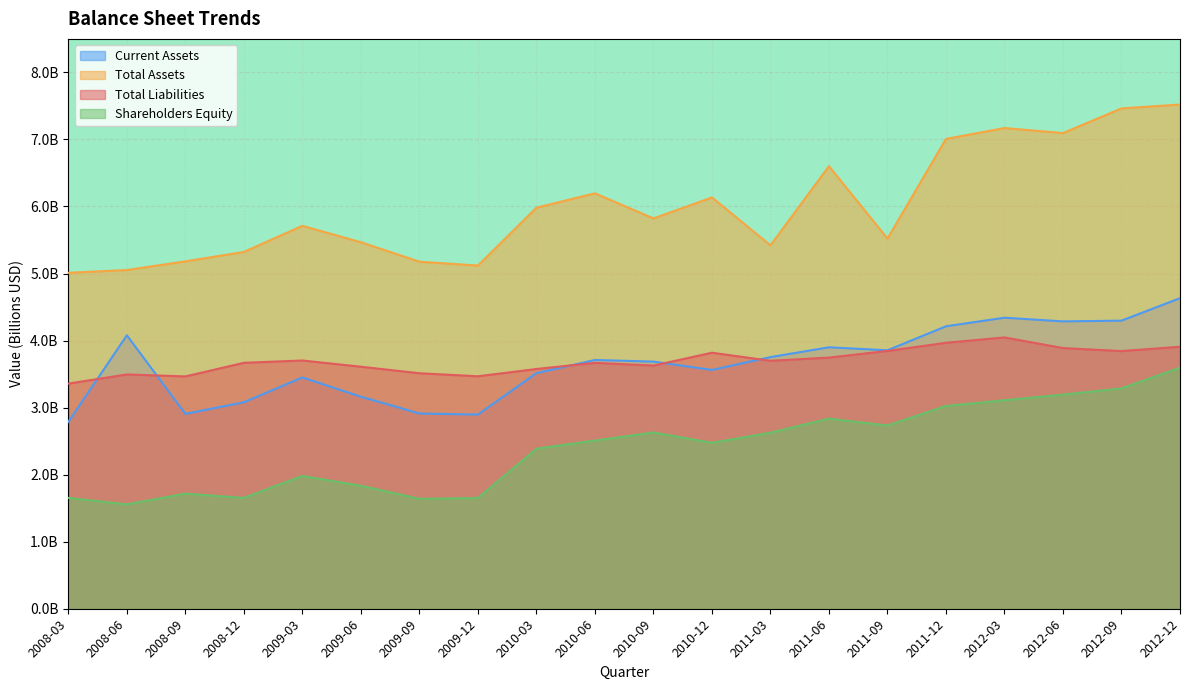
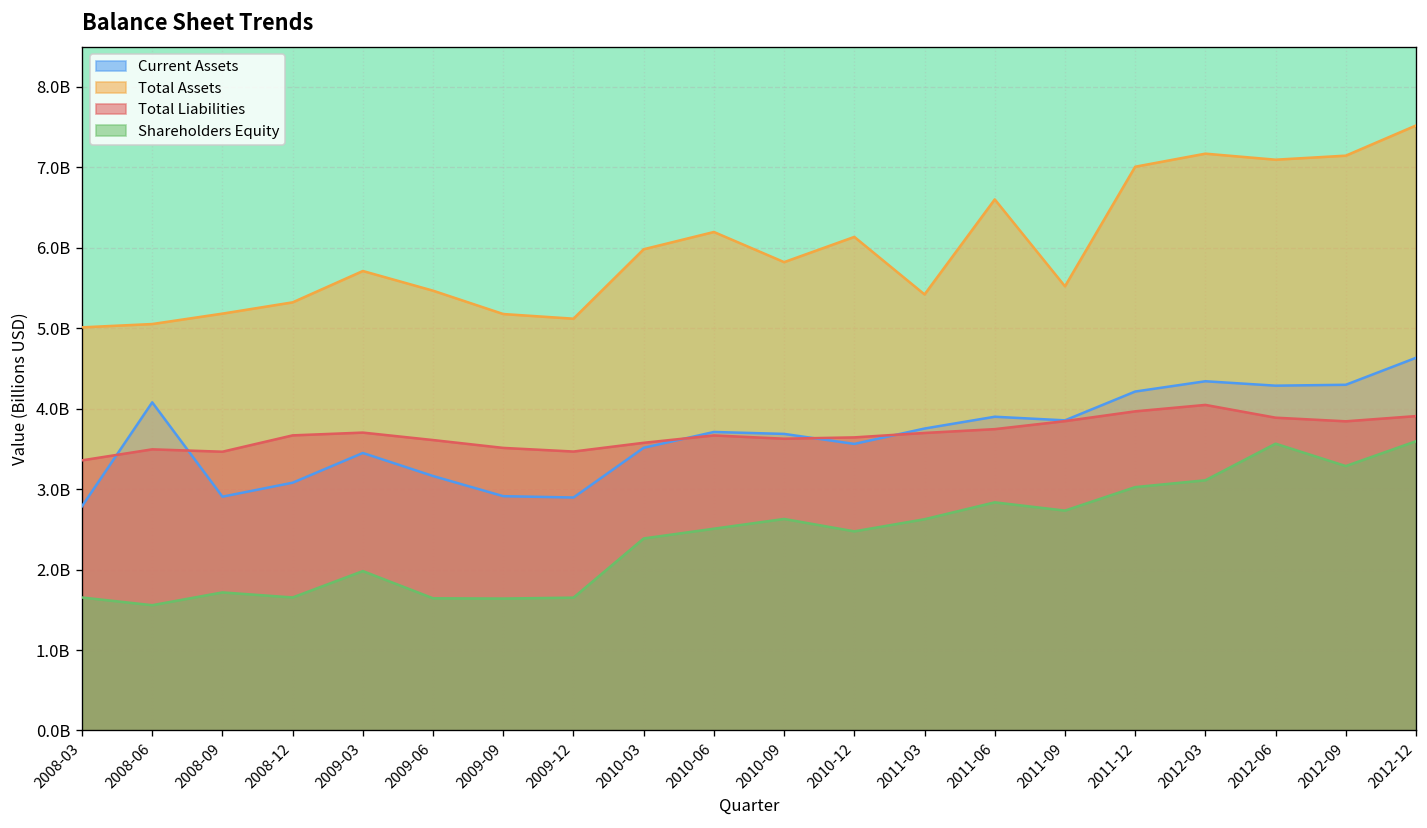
Shareholders Equity, 2009-06: 1800000000 -> 1600000000
Total Liabilities, 2010-12: 3800000000 -> 3600000000
Shareholders Equity, 2012-06: 3200000000 -> 3600000000
Total Assets, 2012-09: 7500000000 -> 7100000000
